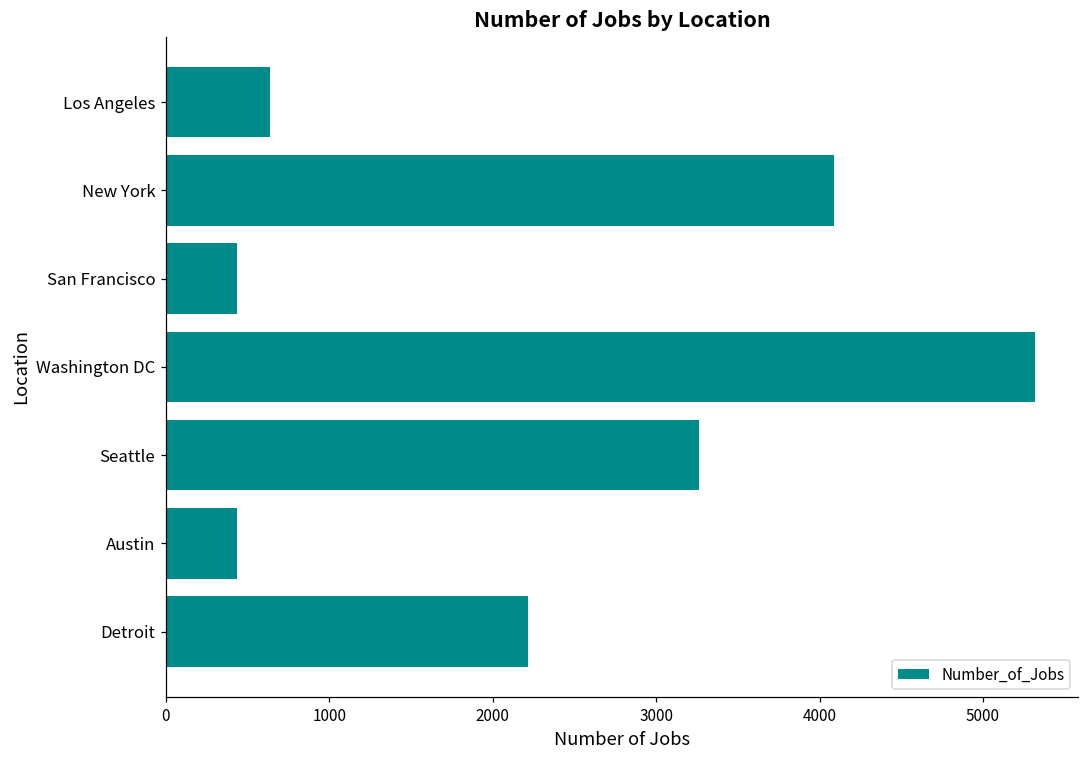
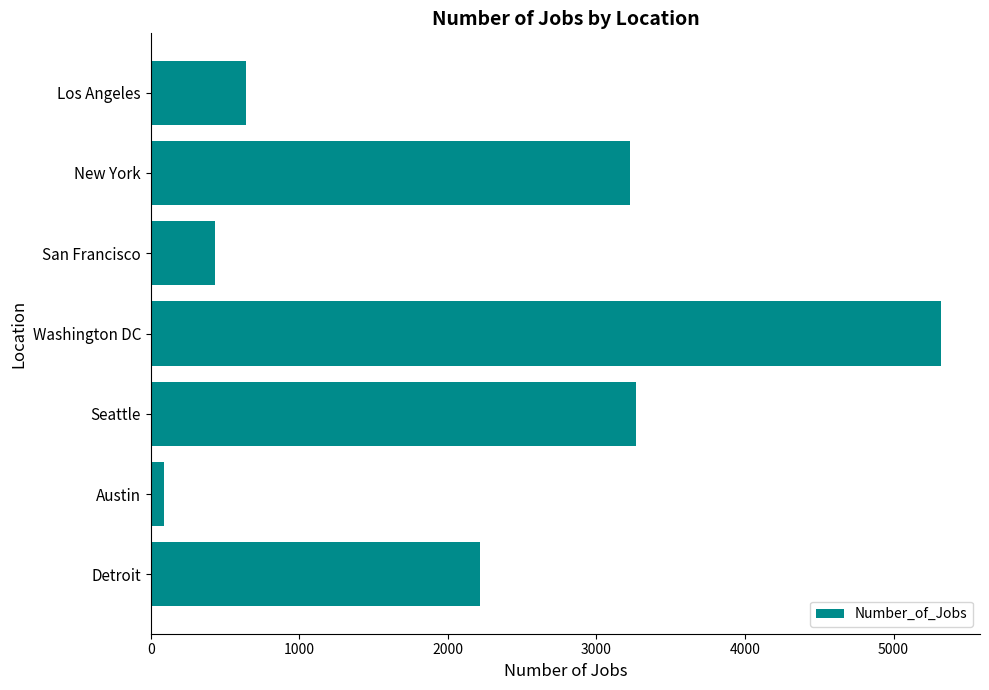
New York: 4090 -> 3230
Austin: 430 -> 90
